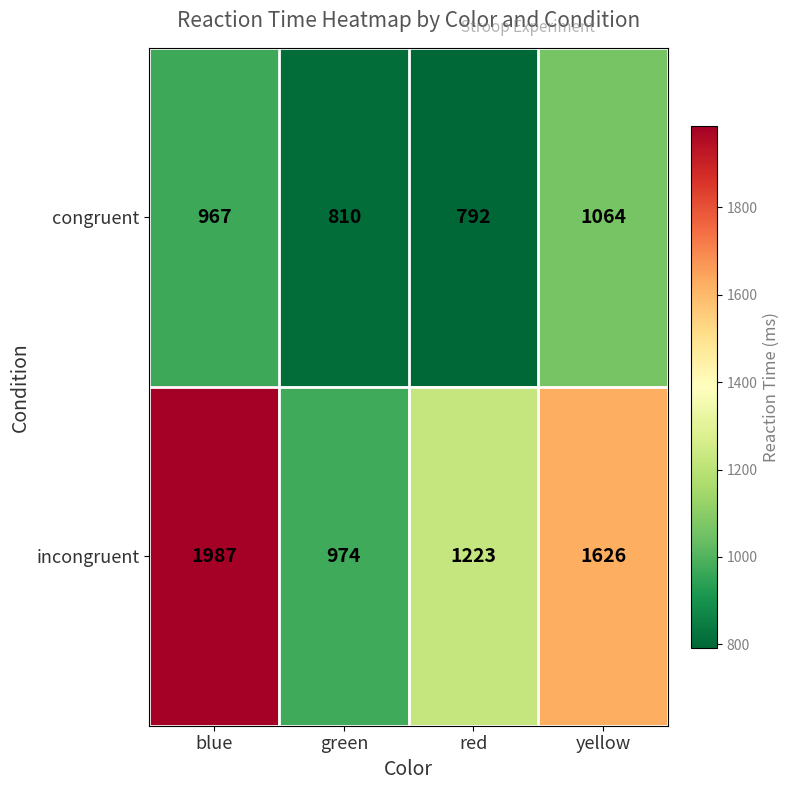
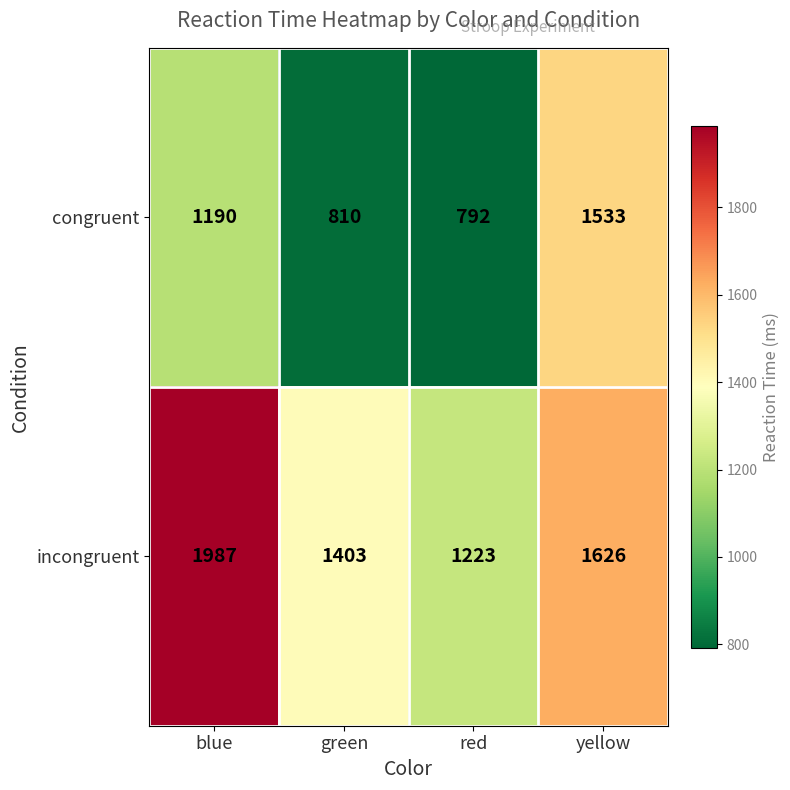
congruent, blue: 967 -> 1190
congruent, yellow: 1064 -> 1533
incongruent, green: 974 -> 1403
